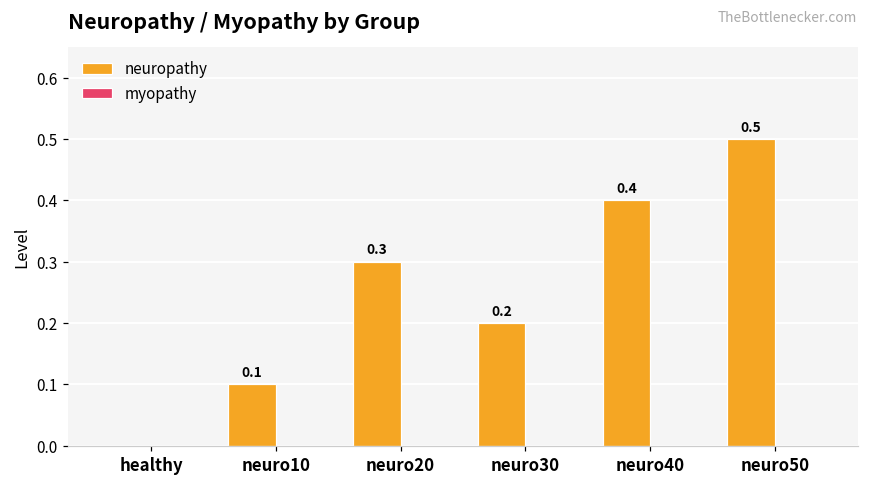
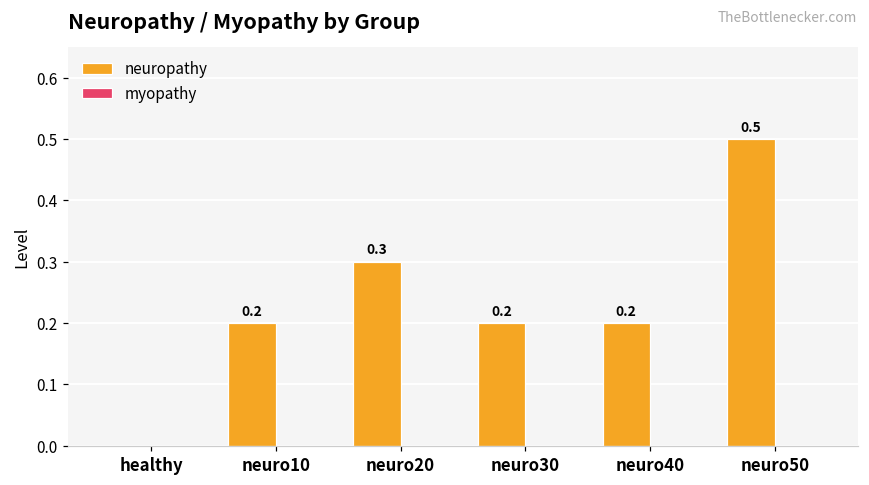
neuropathy, neuro10: 0.1 -> 0.2
neuropathy, neuro40: 0.4 -> 0.2
